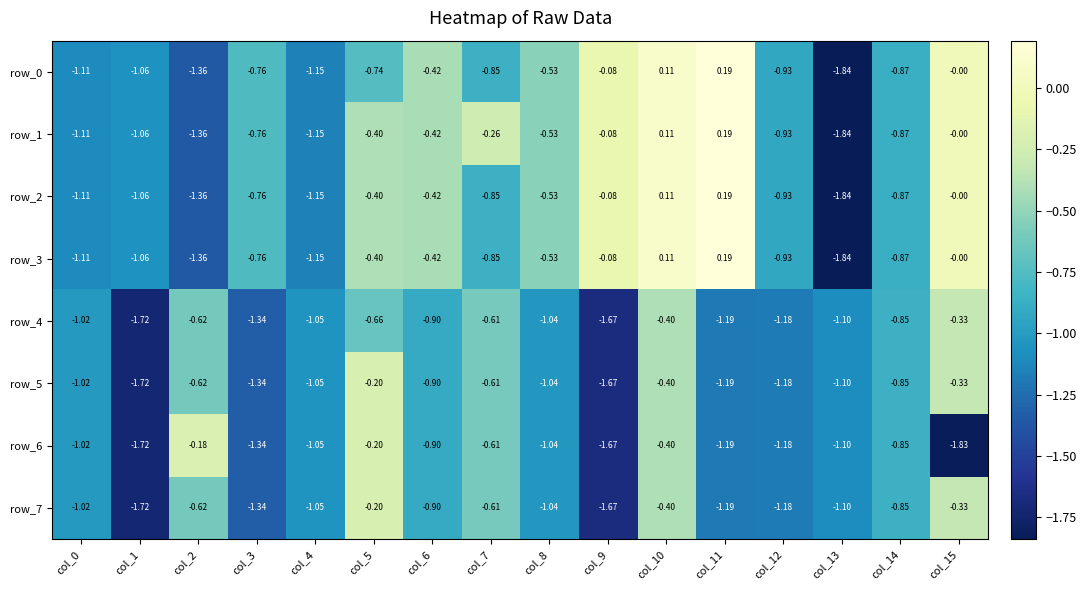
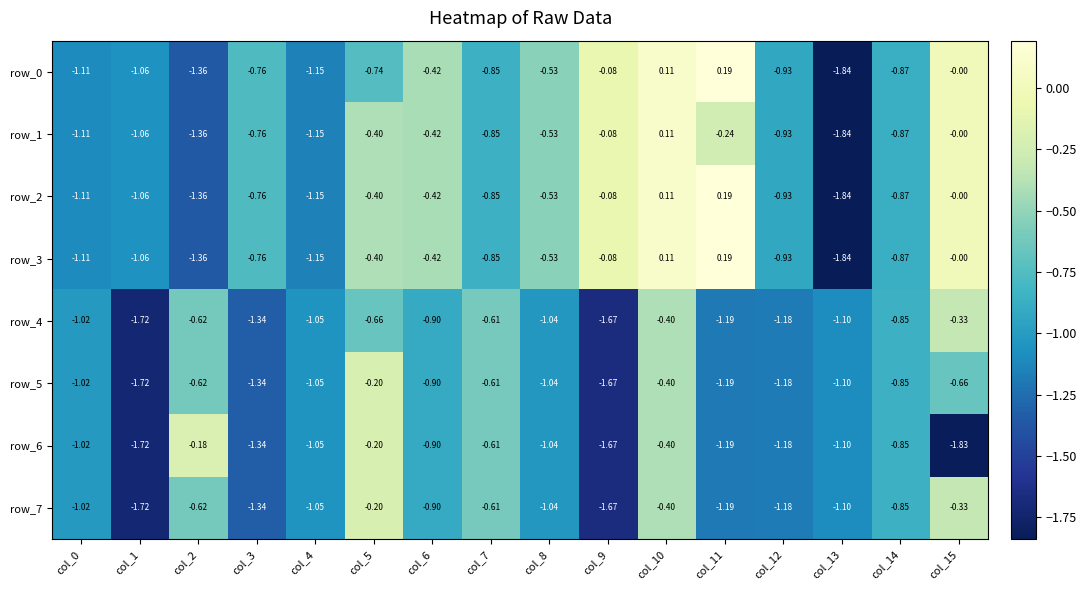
row_1, col_7: -0.26 -> -0.85
row_1, col_11: 0.19 -> -0.24
row_5, col_15: -0.33 -> -0.66
